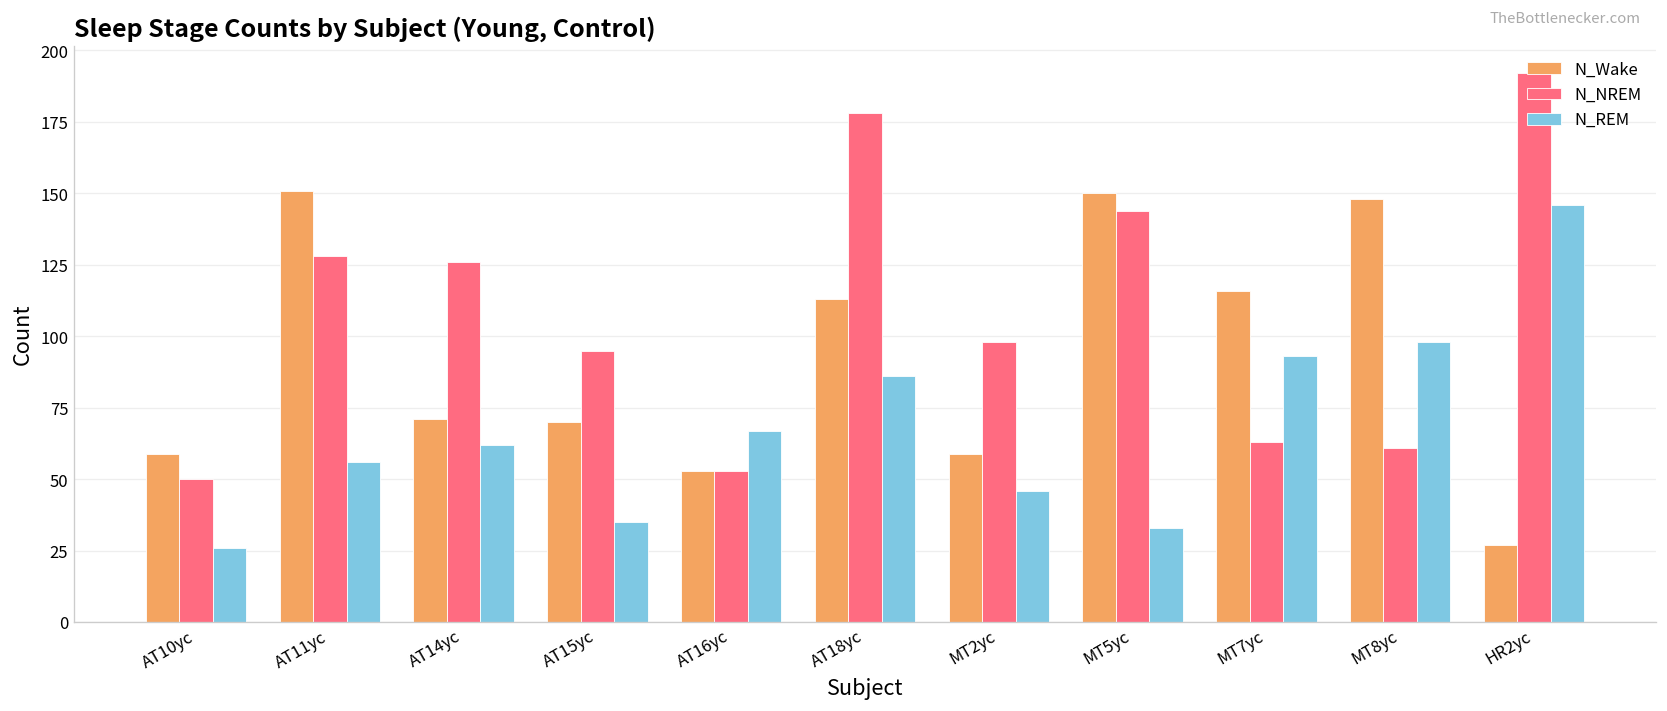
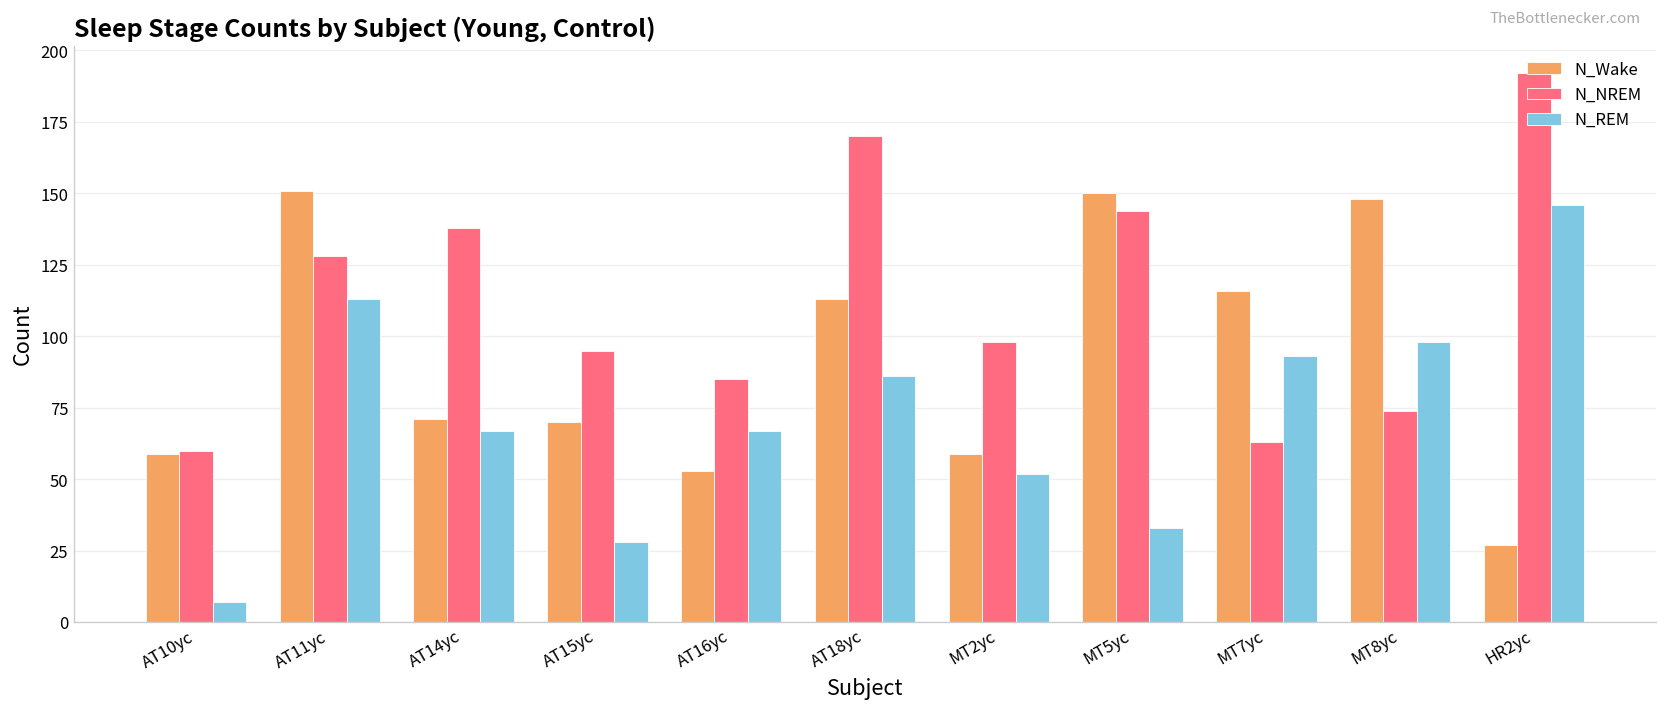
N_NREM, AT10yc: 50 -> 60
N_REM, AT10yc: 26 -> 7
N_REM, AT11yc: 56 -> 113
N_NREM, AT14yc: 126 -> 138
N_REM, AT14yc: 62 -> 67
N_REM, AT15yc: 35 -> 28
N_NREM, AT16yc: 53 -> 85
N_NREM, AT18yc: 178 -> 170
N_REM, MT2yc: 46 -> 52
N_NREM, MT8yc: 61 -> 74
